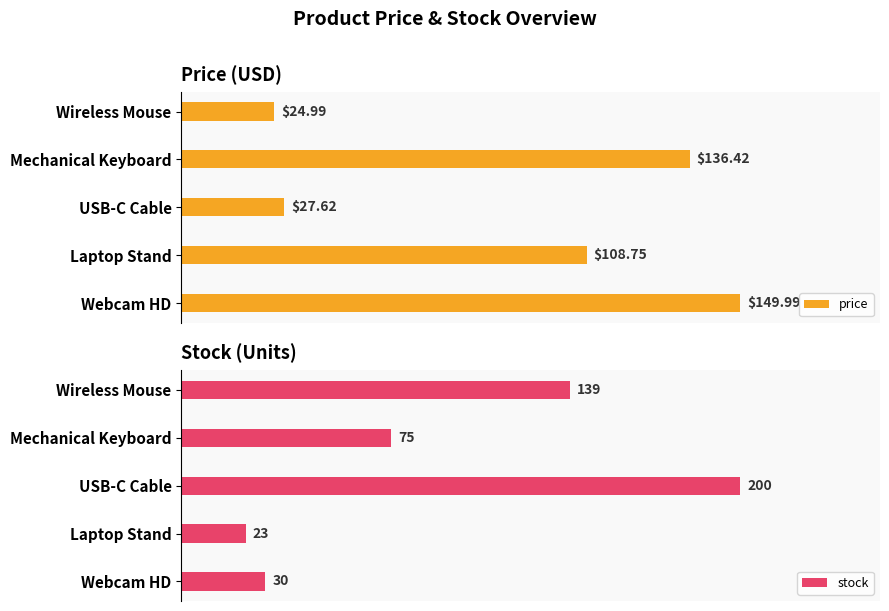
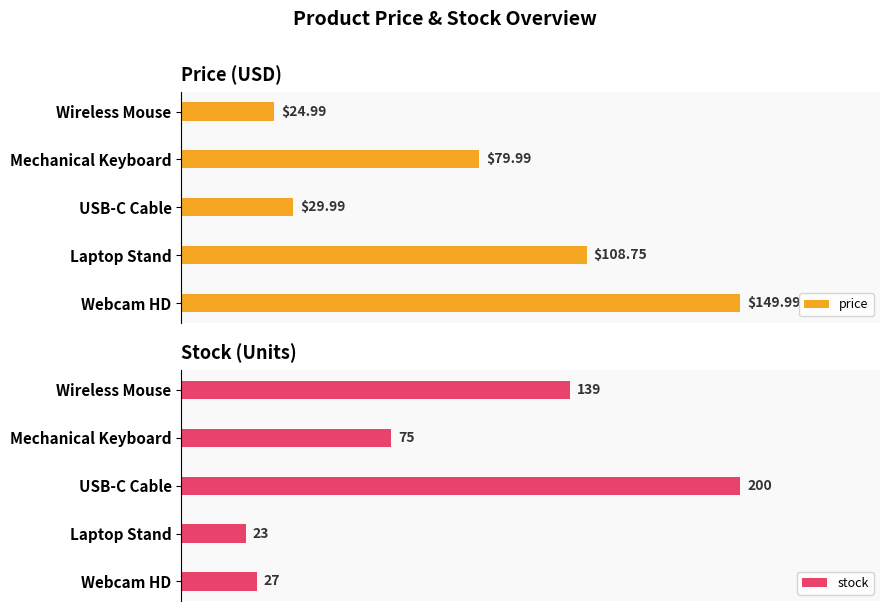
Price (USD), Mechanical Keyboard: $136.42 -> $79.99
Price (USD), USB-C Cable: $27.62 -> $29.99
Stock (Units), Webcam HD: 30 -> 27
